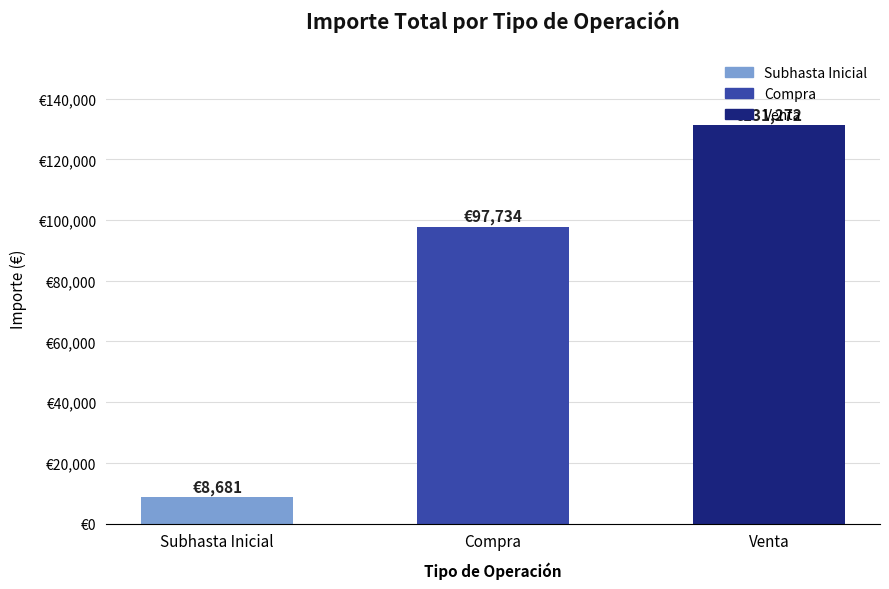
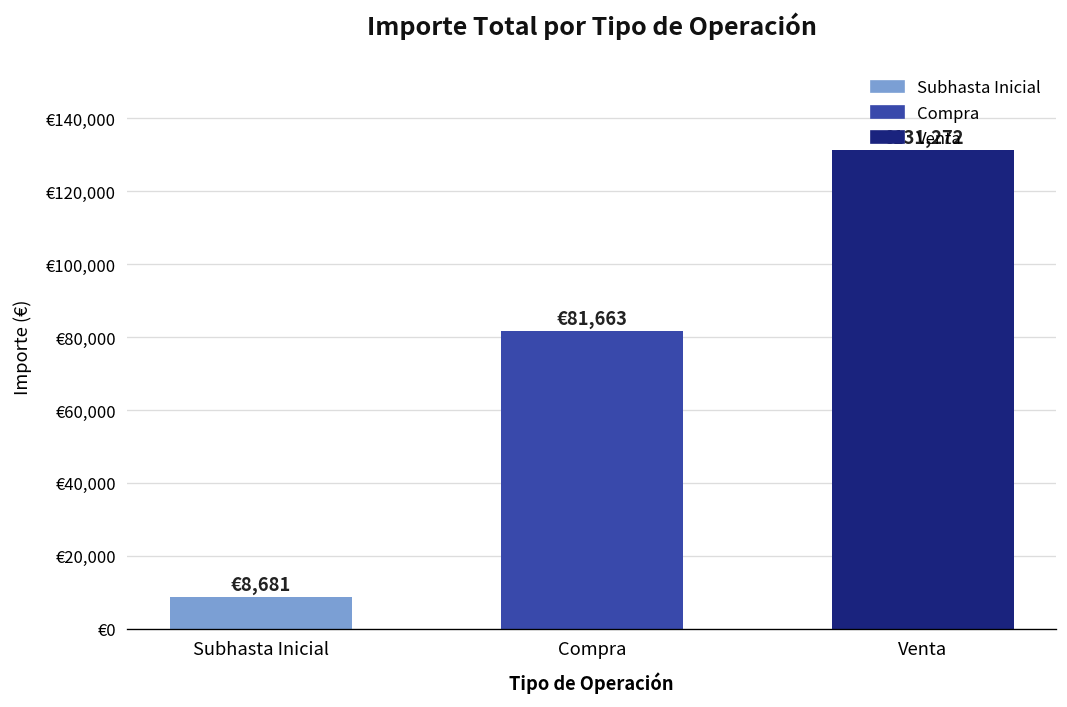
Compra: €97,734 -> €81,663
